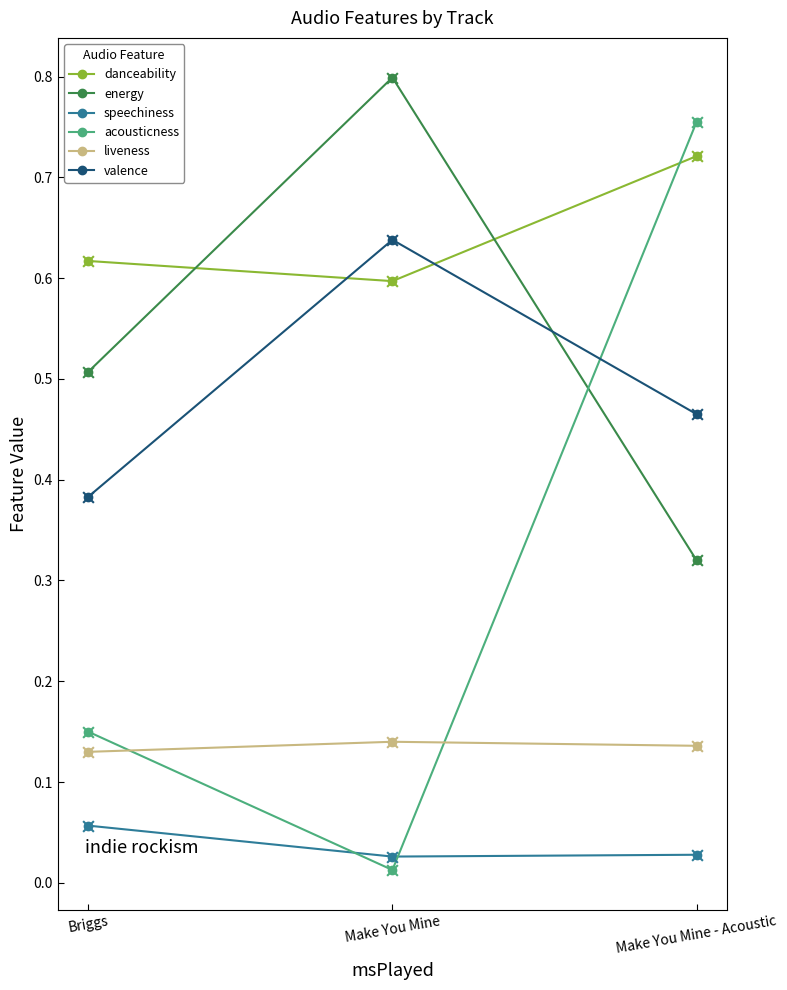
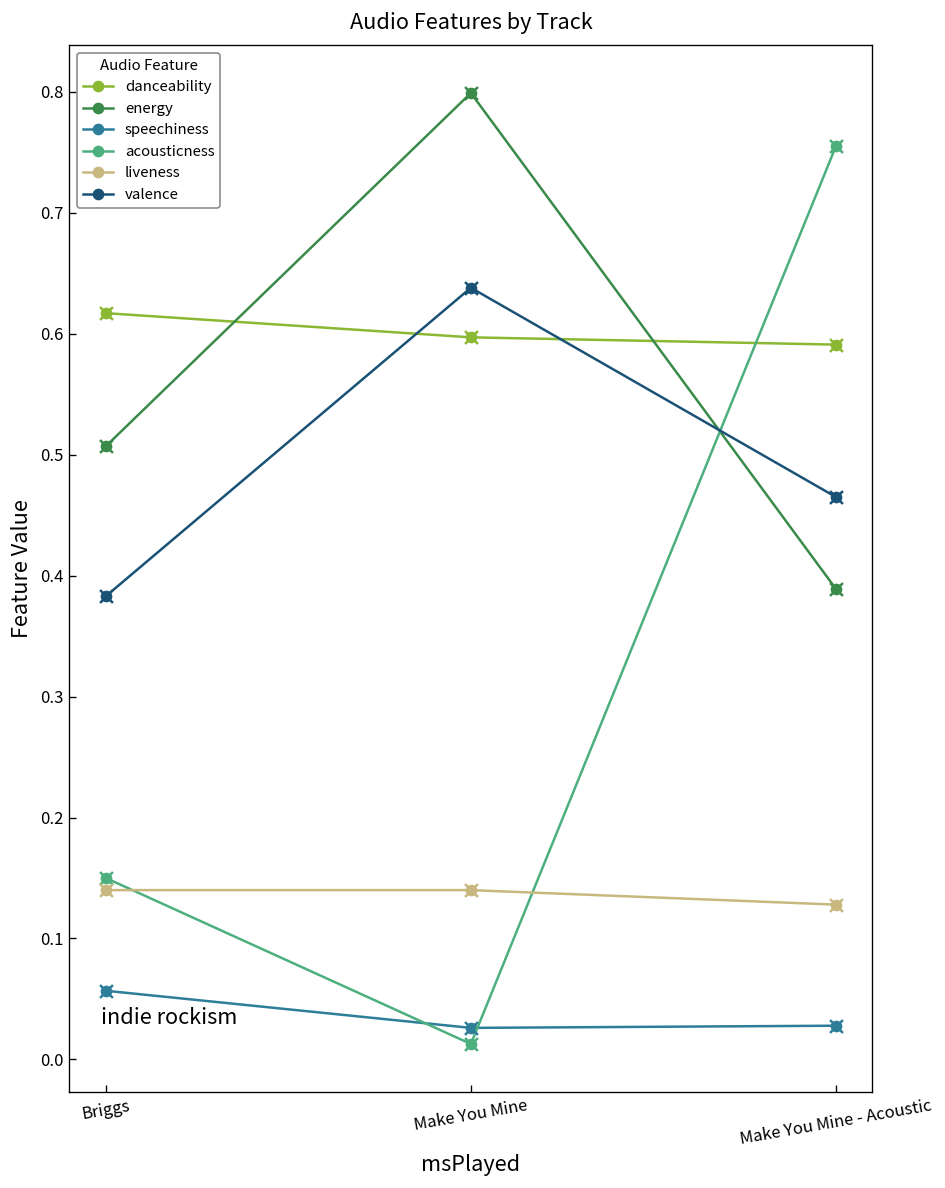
liveness, Briggs: 0.13 -> 0.14
danceability, Make You Mine - Acoustic: 0.721 -> 0.591
energy, Make You Mine - Acoustic: 0.320 -> 0.389
liveness, Make You Mine - Acoustic: 0.136 -> 0.128
